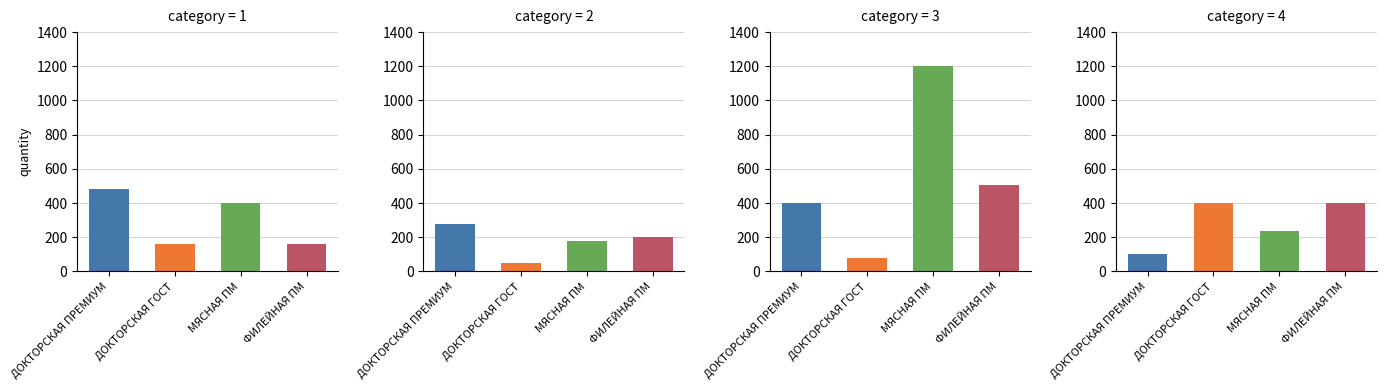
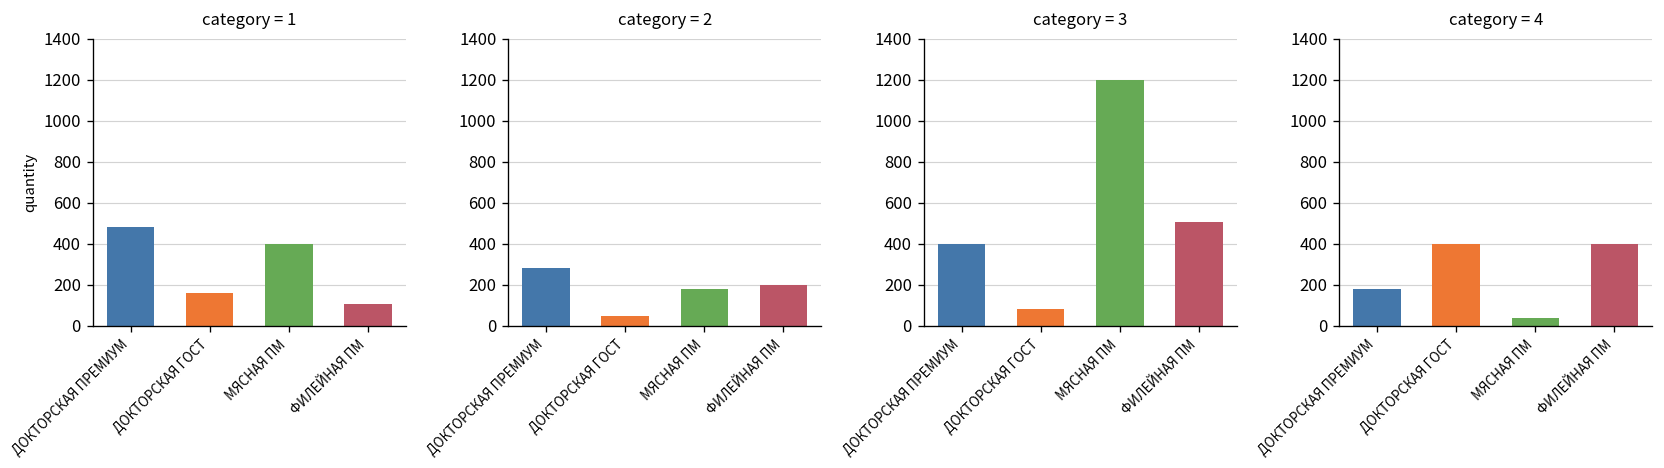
category = 1, ФИЛЕЙНАЯ ПМ: 160 -> 100
category = 4, ДОКТОРСКАЯ ПРЕМИУМ: 100 -> 180
category = 4, МЯСНАЯ ПМ: 240 -> 40
